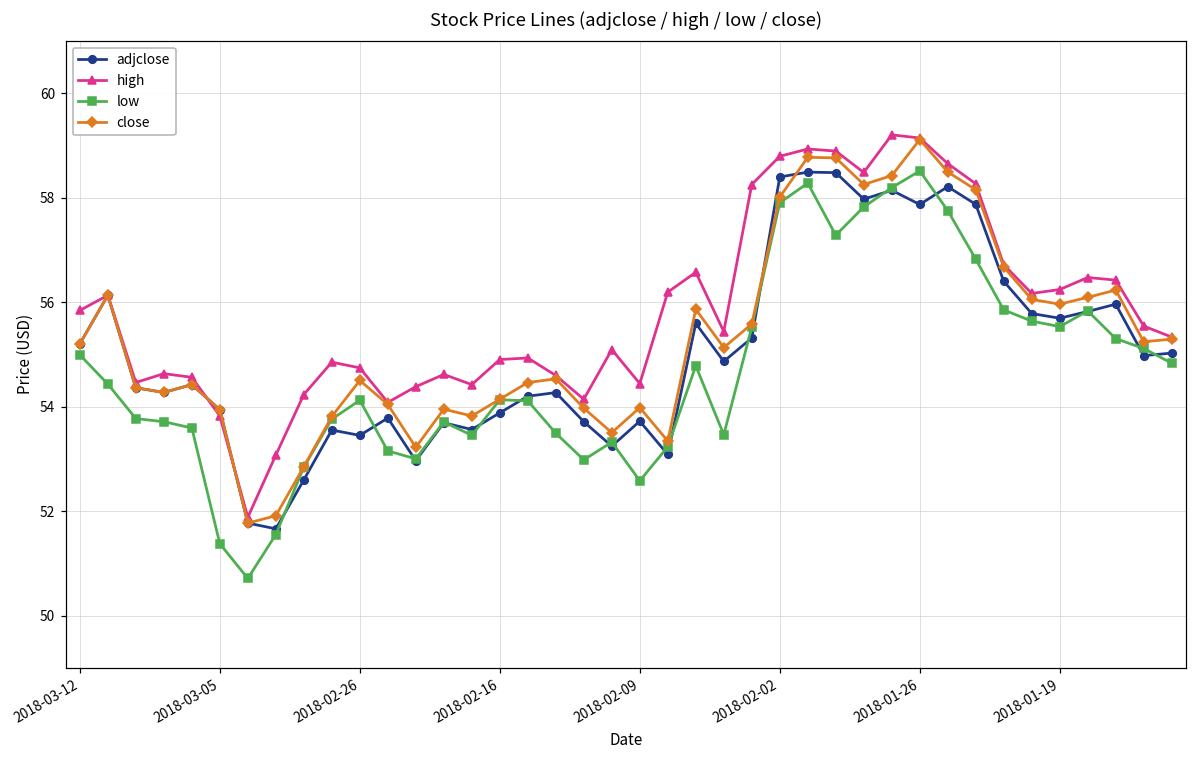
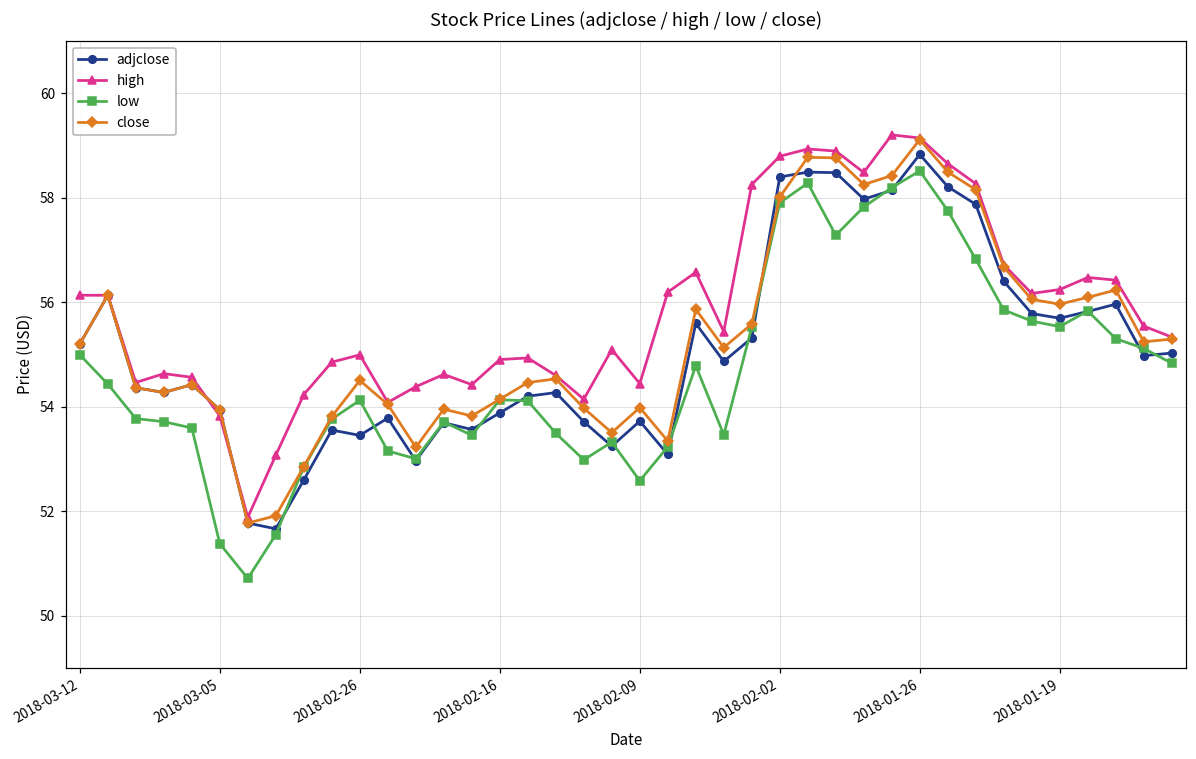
high, 2018-03-12: 55.8 -> 56.1
high, 2018-02-26: 54.7 -> 55.0
adjclose, 2018-01-26: 57.9 -> 58.8
